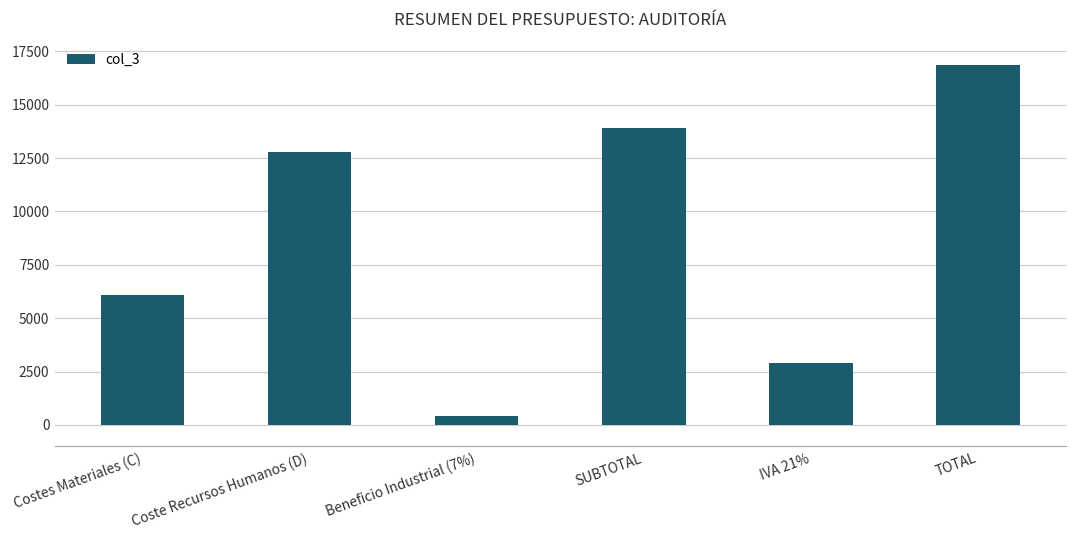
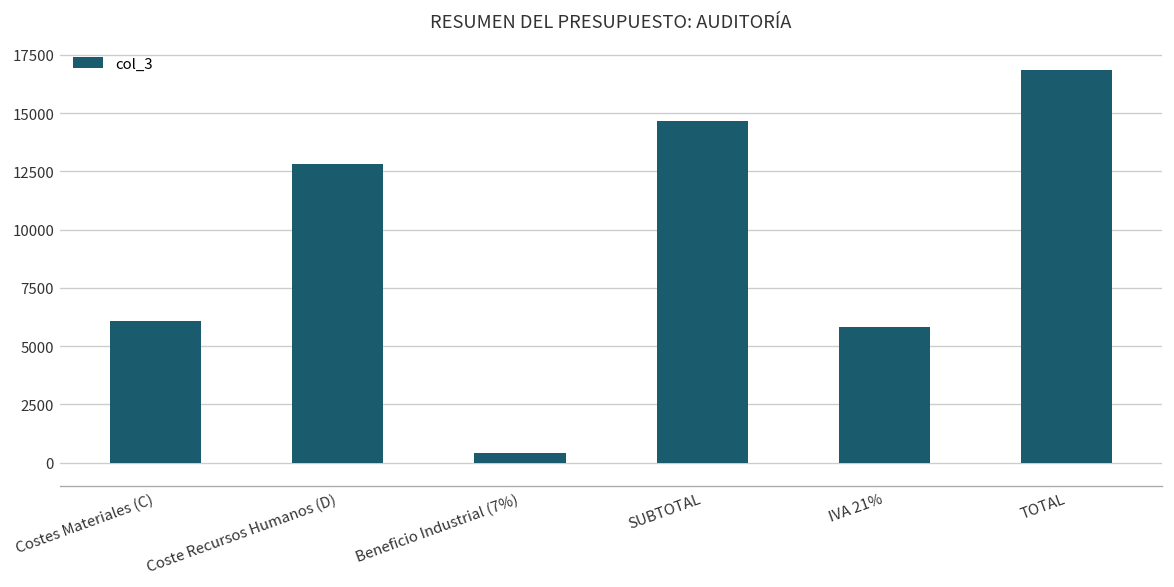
SUBTOTAL: 13900 -> 14700
IVA 21%: 2900 -> 5800
